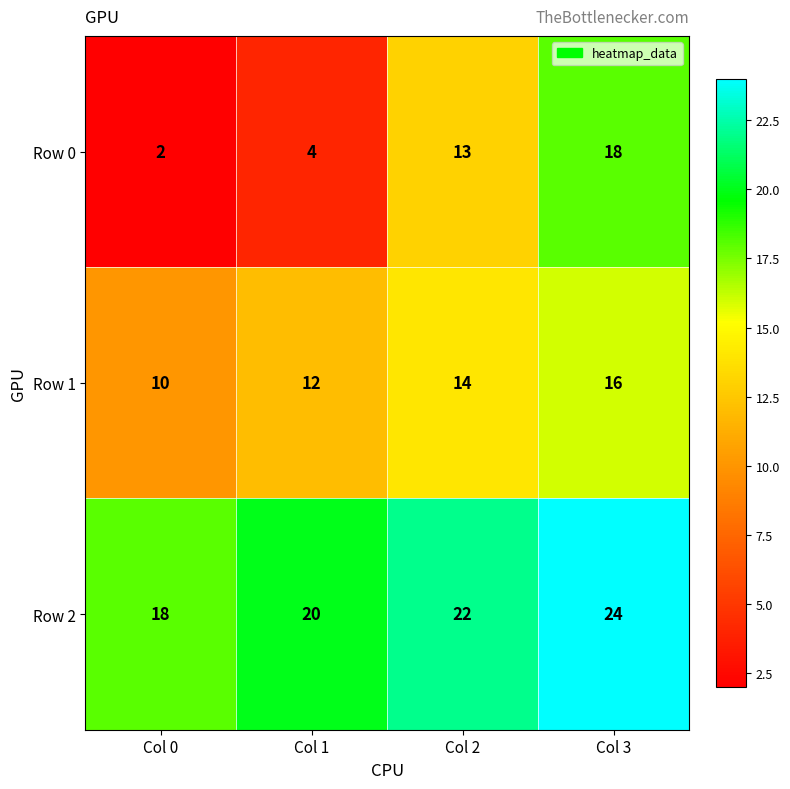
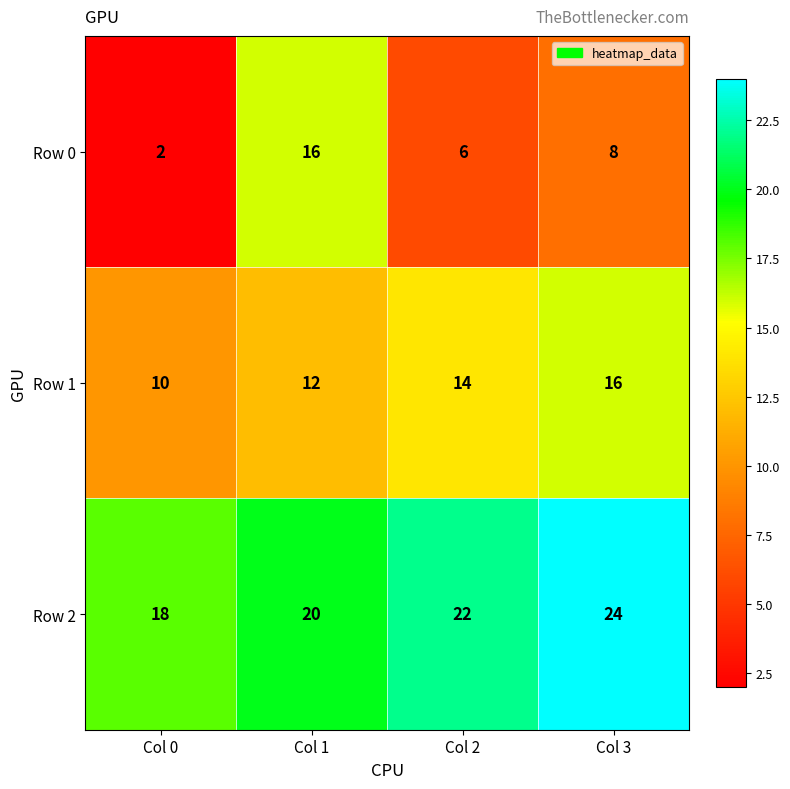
Row 0, Col 1: 4 -> 16
Row 0, Col 2: 13 -> 6
Row 0, Col 3: 18 -> 8
